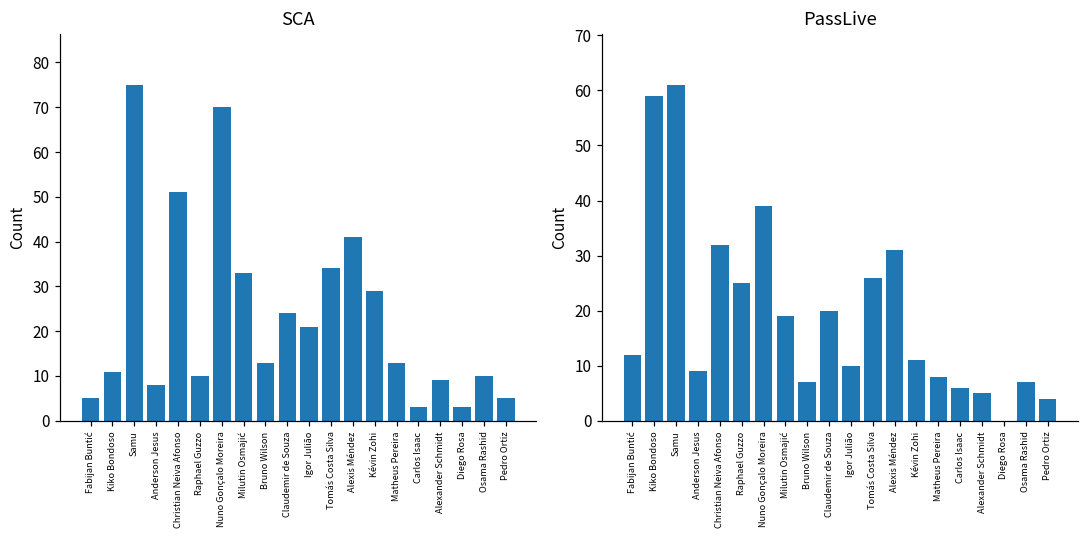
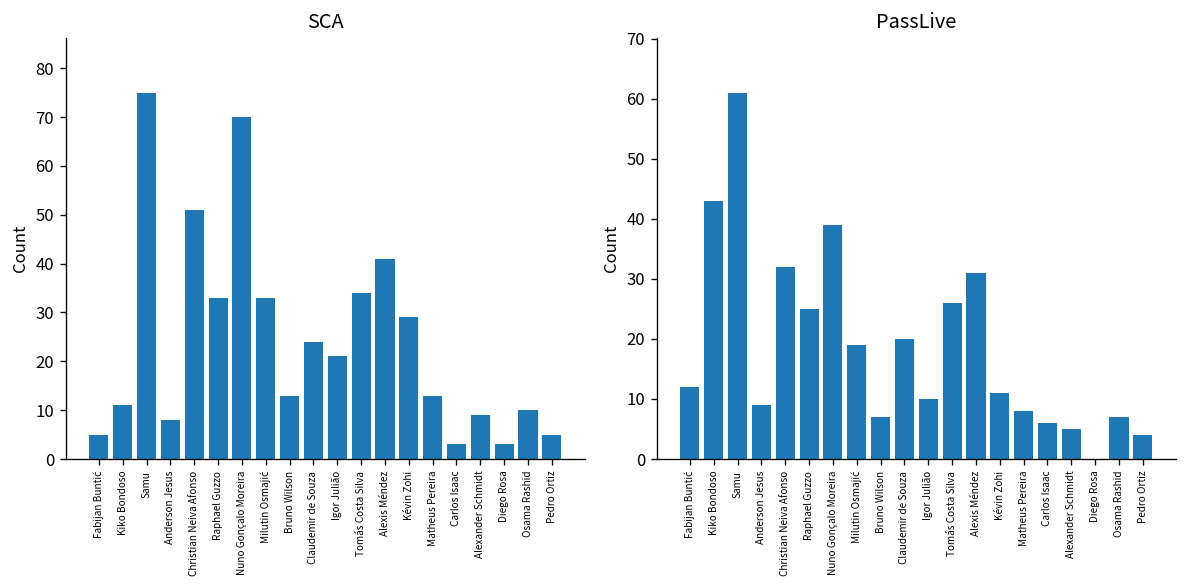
SCA, Raphael Guzzo: 10 -> 33
PassLive, Kiko Bondoso: 59 -> 43
